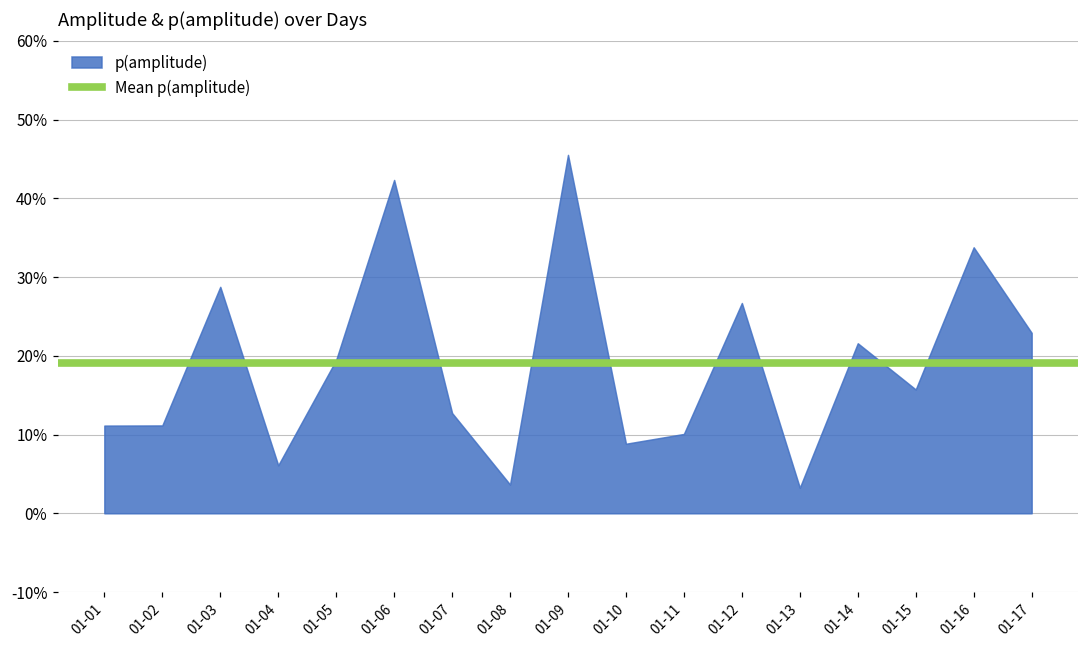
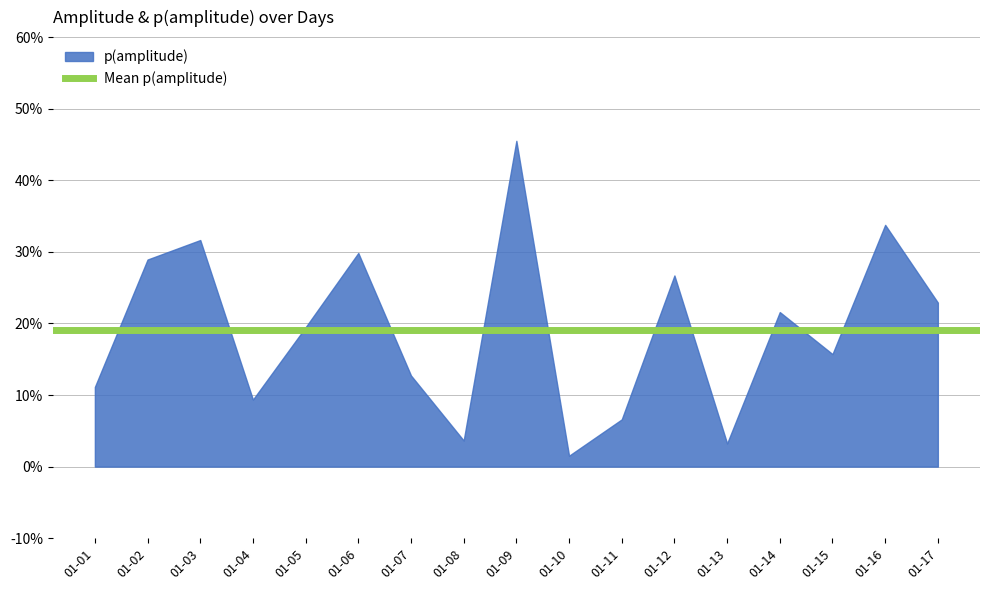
01-02: 11% -> 29%
01-03: 29% -> 32%
01-04: 6% -> 9%
01-06: 42% -> 30%
01-10: 9% -> 2%
01-11: 10% -> 7%
